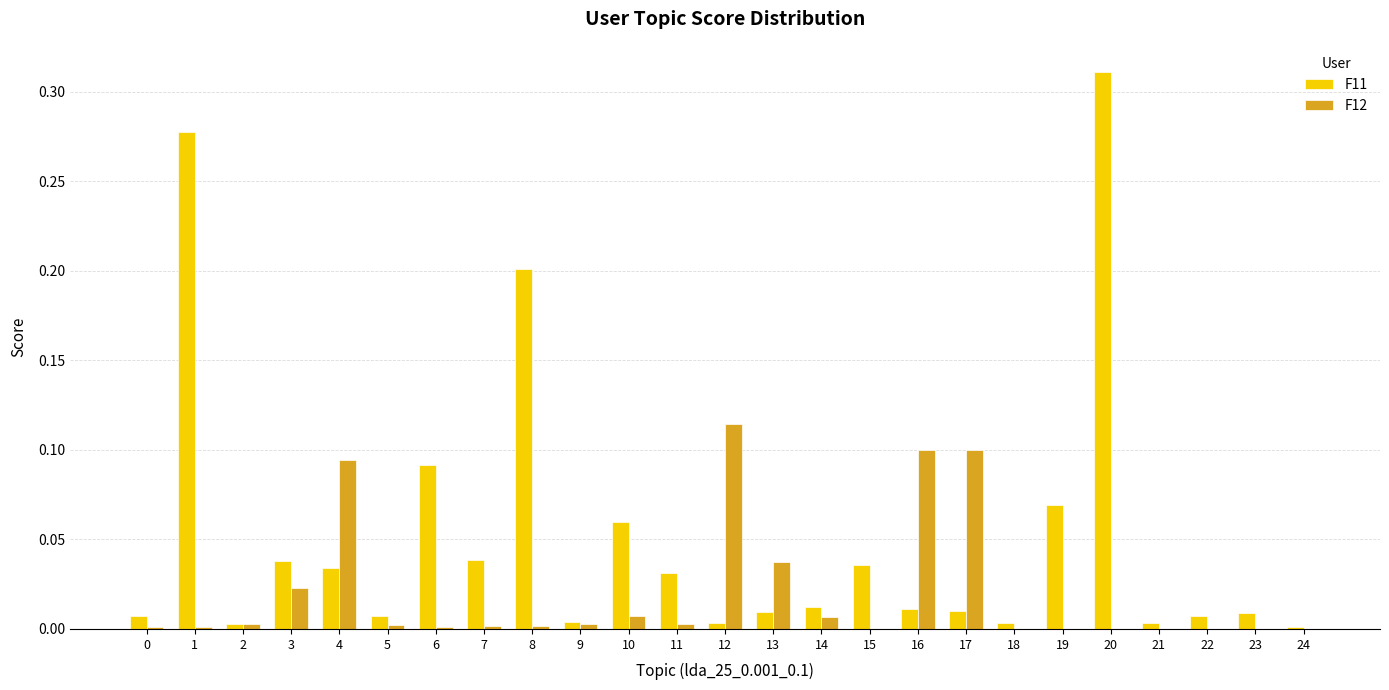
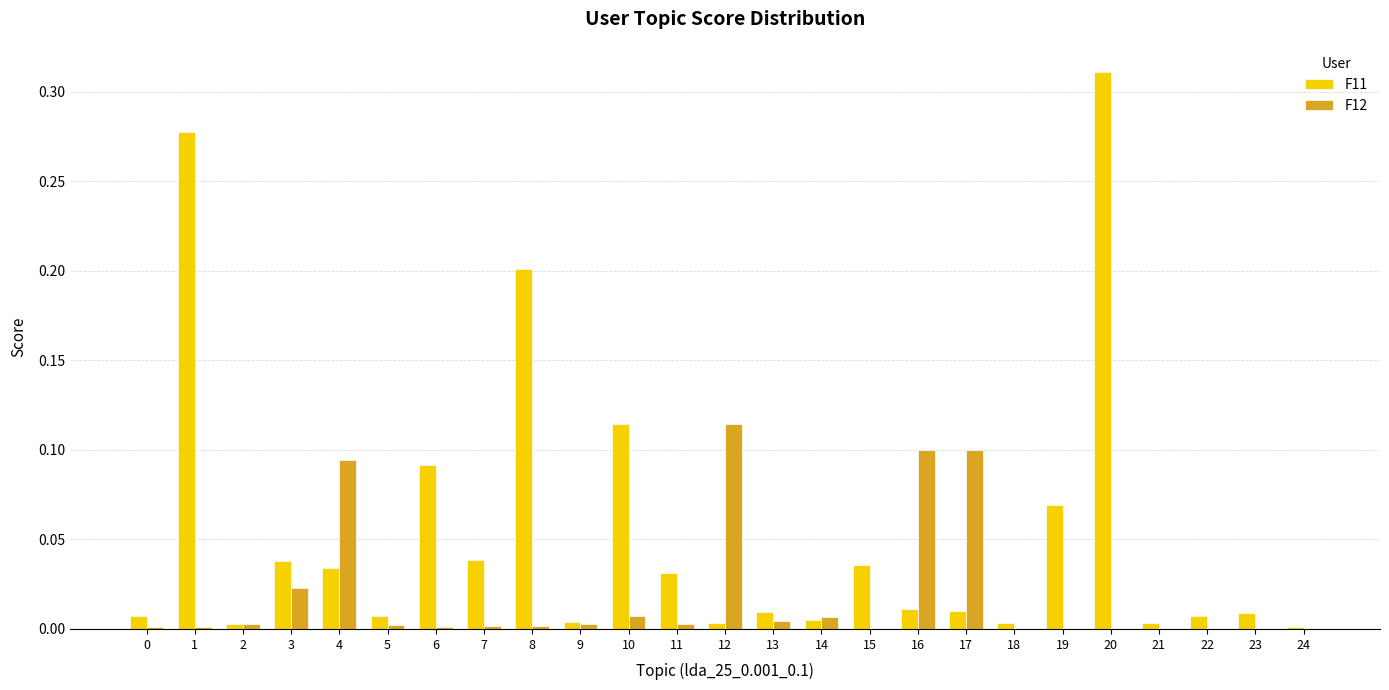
F11, 10: 0.060 -> 0.114
F12, 13: 0.037 -> 0.005
F11, 14: 0.012 -> 0.005
